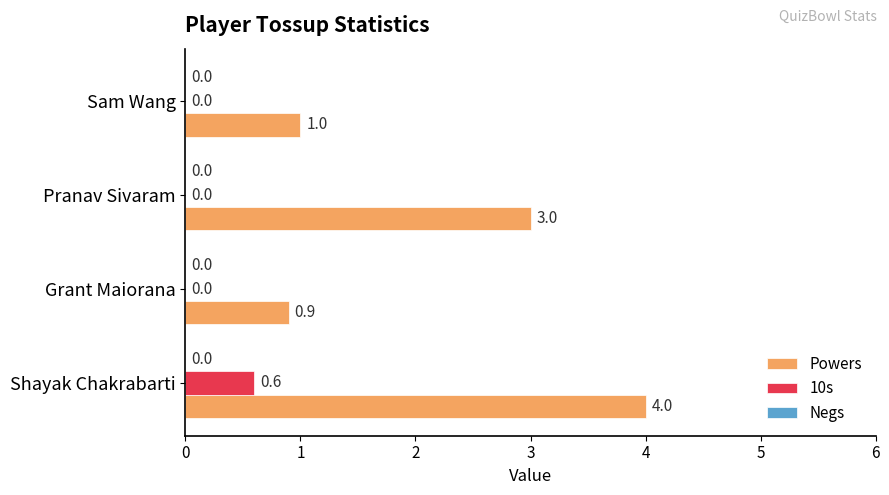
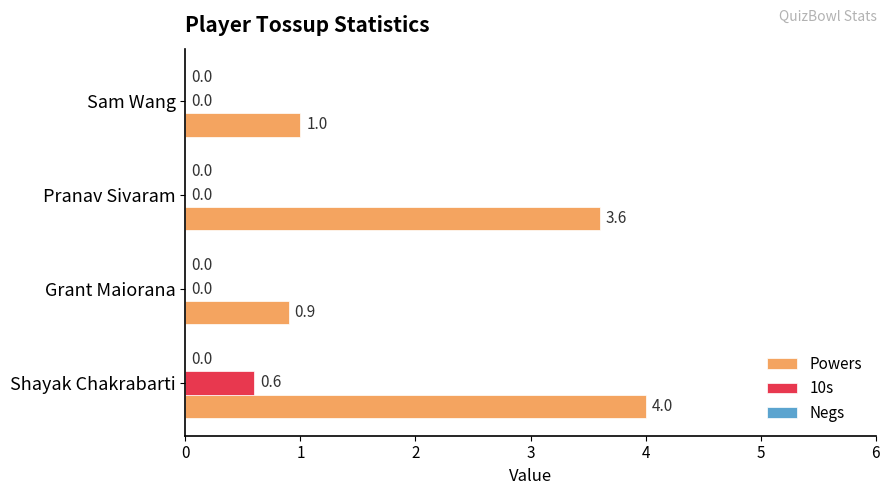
Powers, Pranav Sivaram: 3.0 -> 3.6
